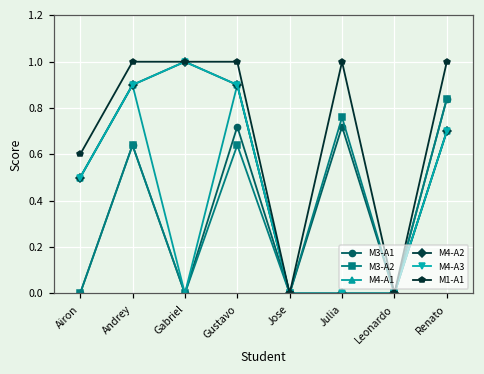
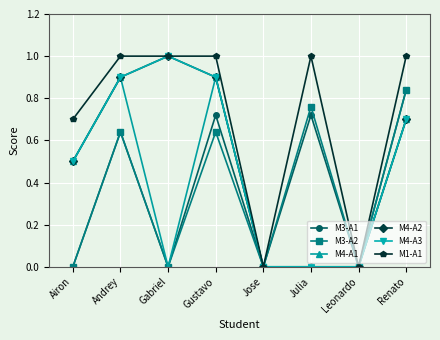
M1-A1, Airon: 0.6 -> 0.7
